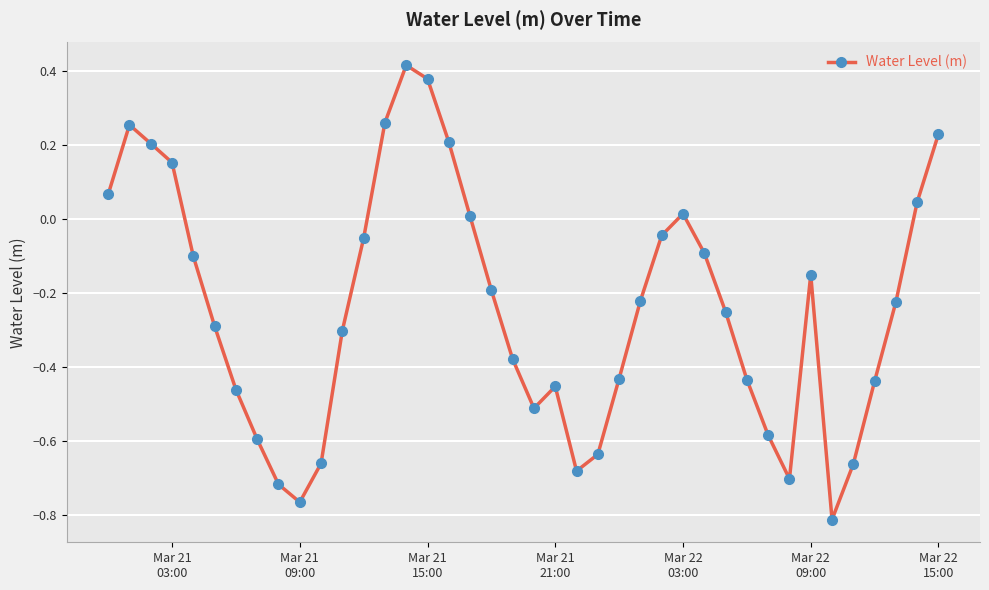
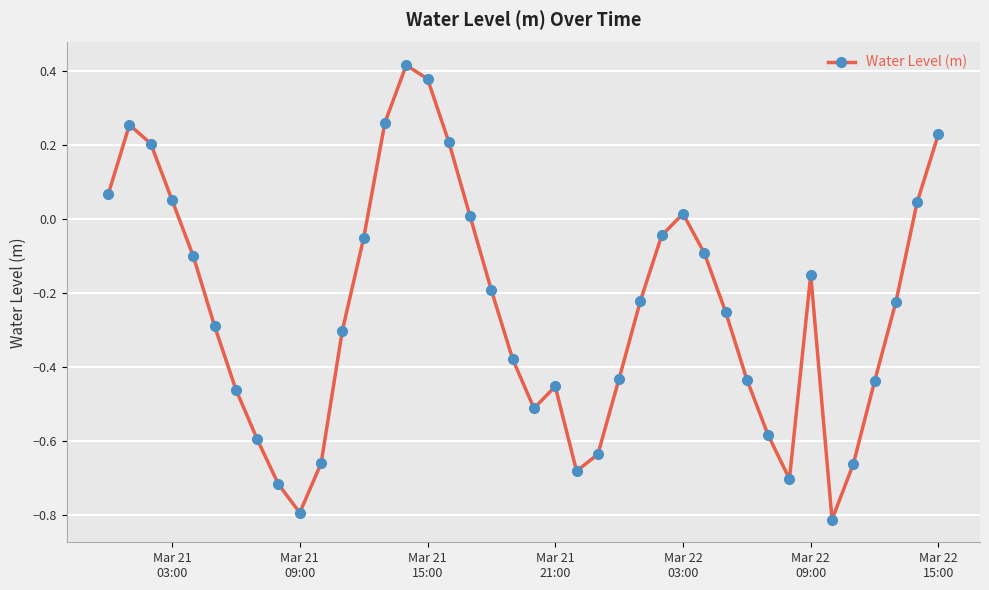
Mar 21 03:00: 0.15 -> 0.05
Mar 21 09:00: -0.76 -> -0.79
